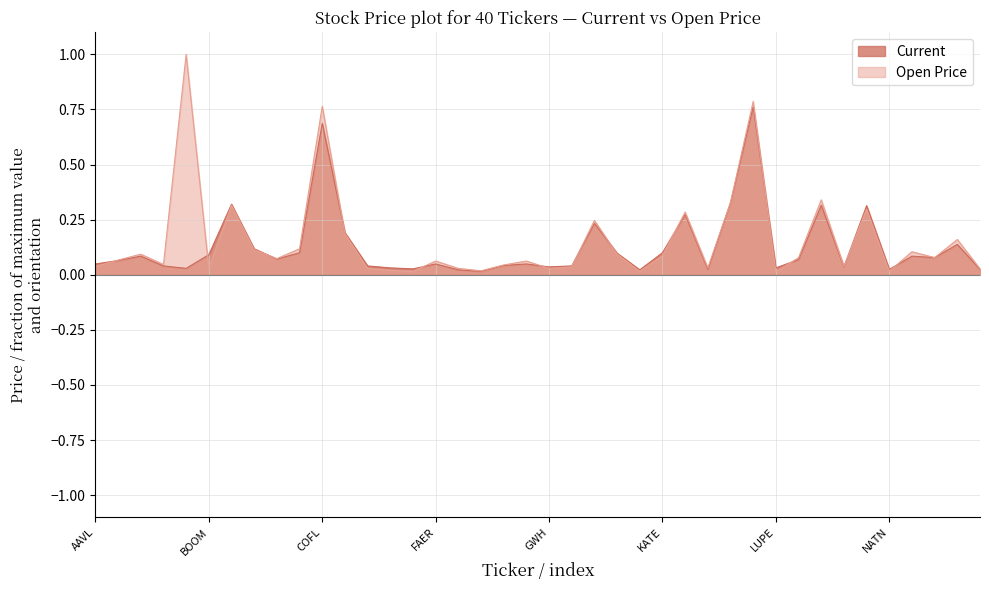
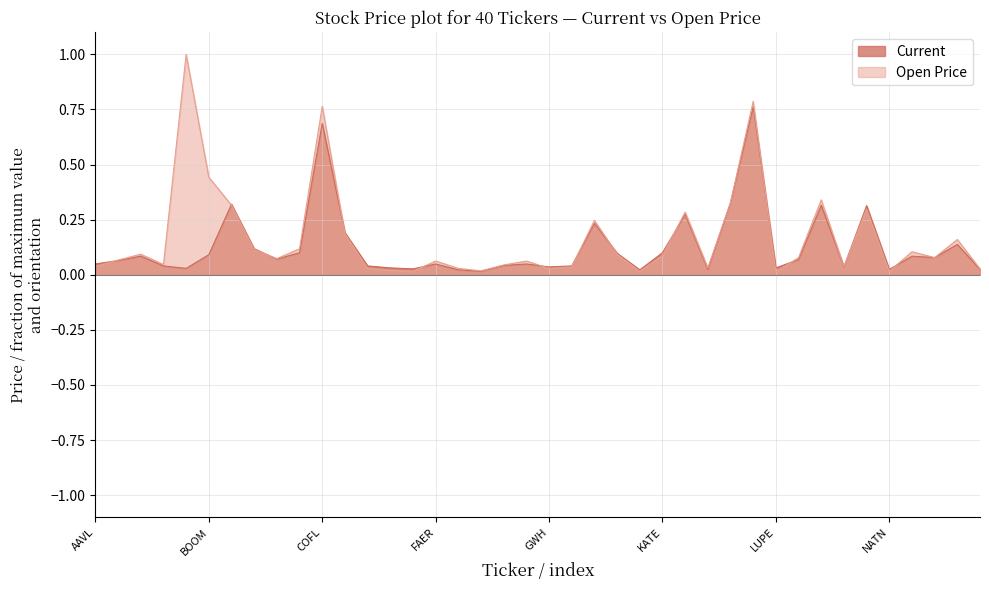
Open Price, BOOM: 0.03 -> 0.44
